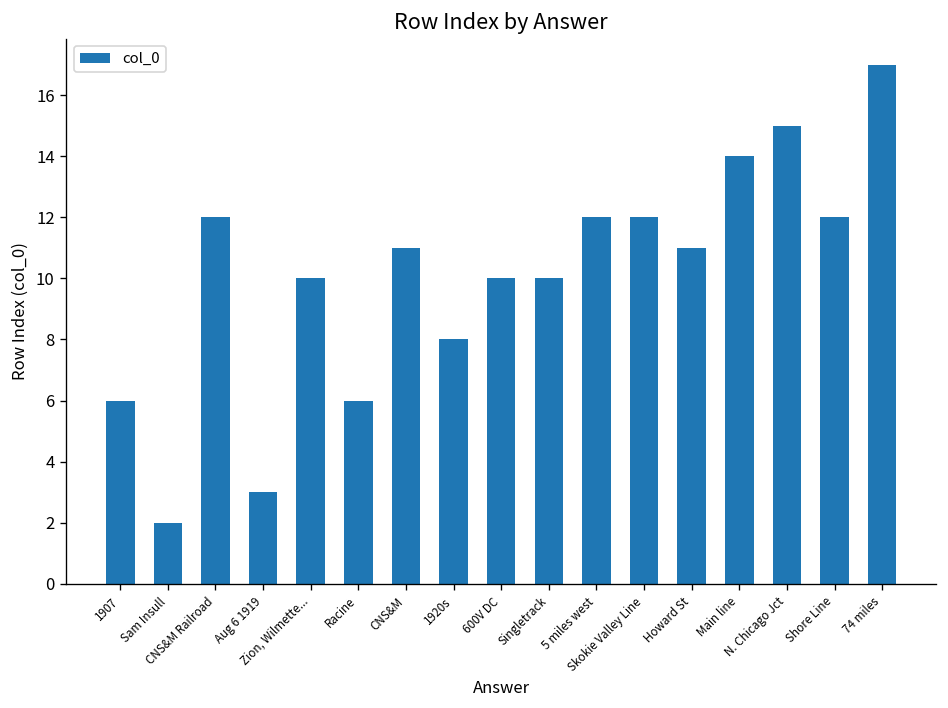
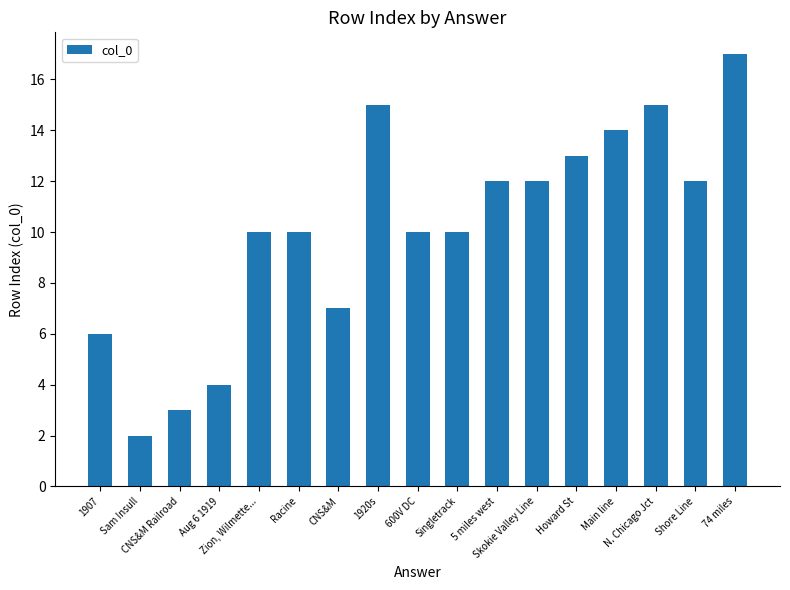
CNS&M Railroad: 12 -> 3
Aug 6 1919: 3 -> 4
Racine: 6 -> 10
CNS&M: 11 -> 7
1920s: 8 -> 15
Howard St: 11 -> 13
